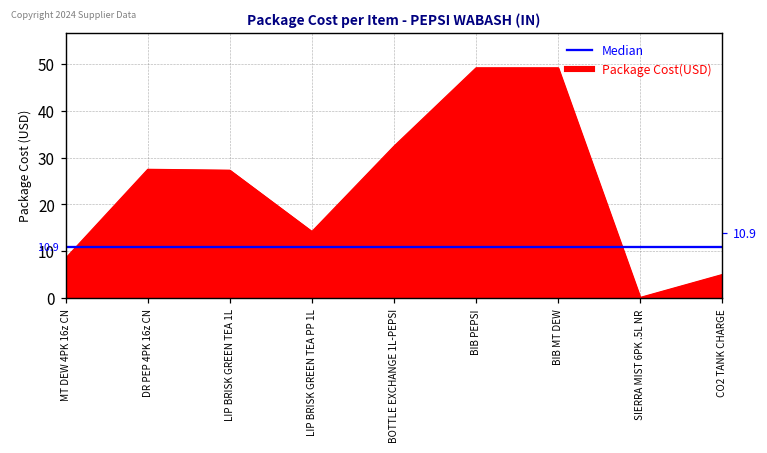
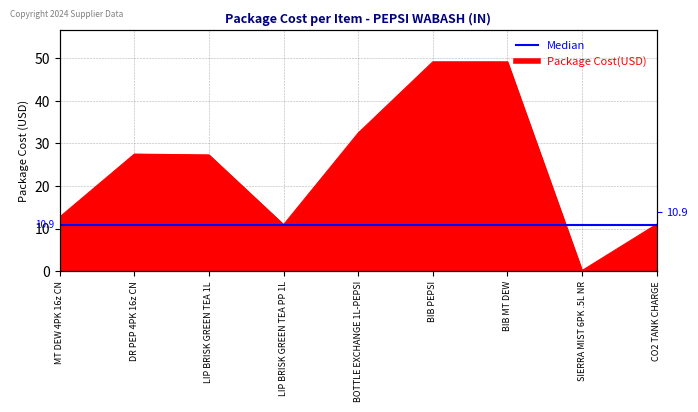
MT DEW 4PK 16z CN: 9 -> 13
LIP BRISK GREEN TEA PP 1L: 14 -> 11
CO2 TANK CHARGE: 5 -> 11
